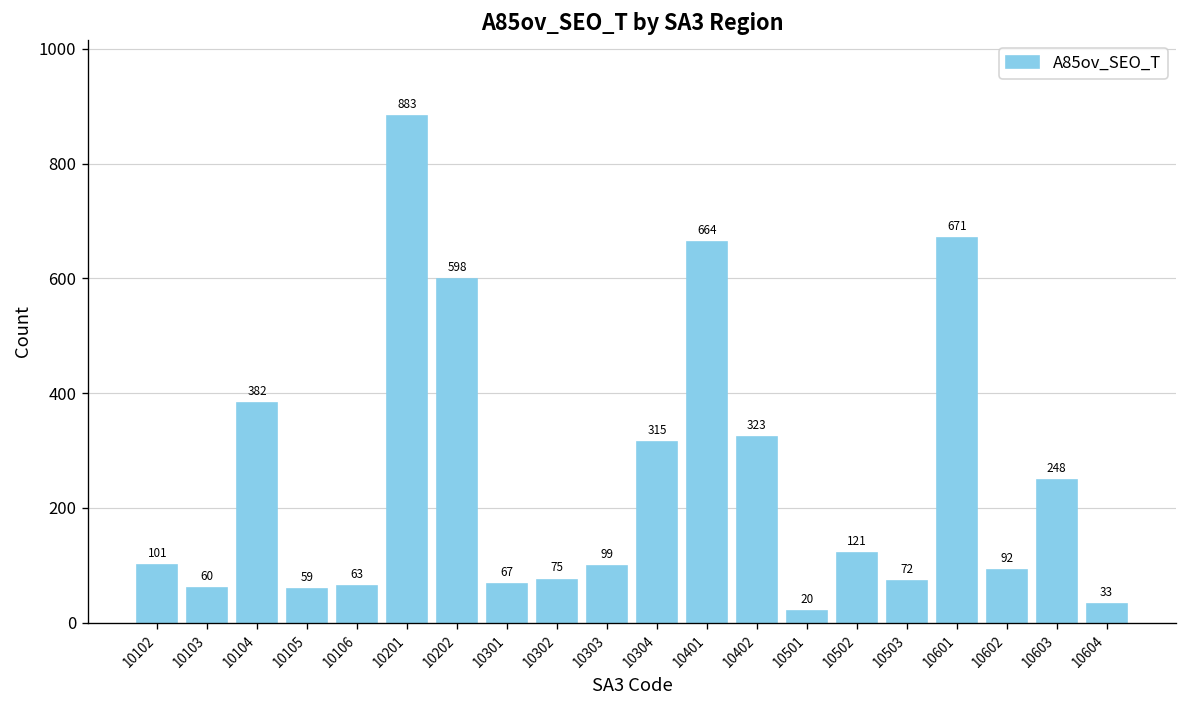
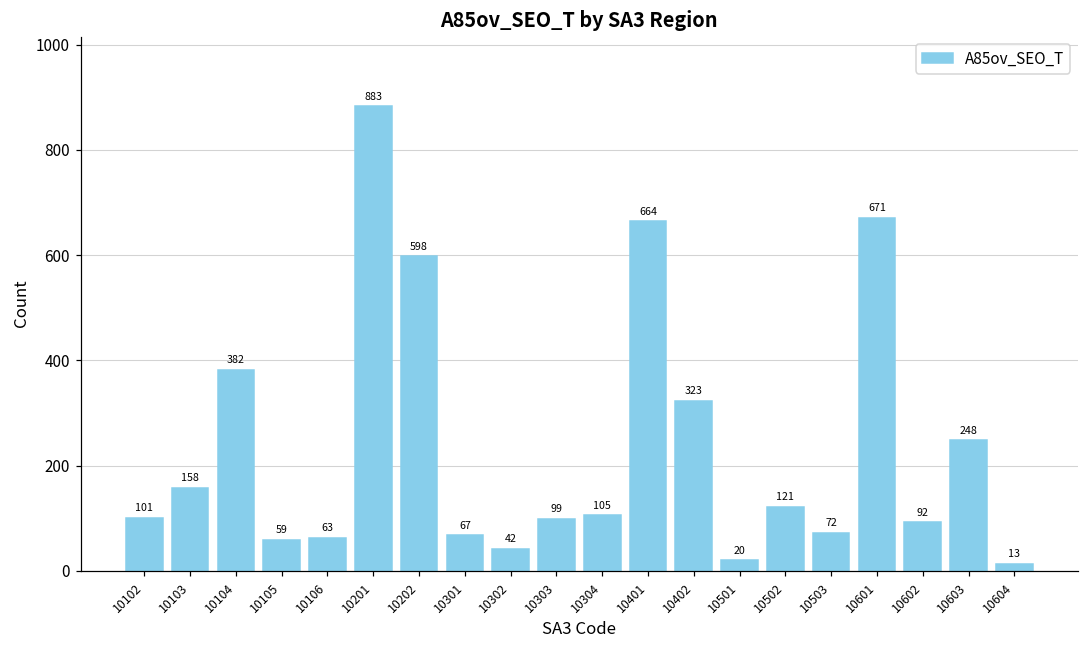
10103: 60 -> 158
10302: 75 -> 42
10304: 315 -> 105
10604: 33 -> 13
